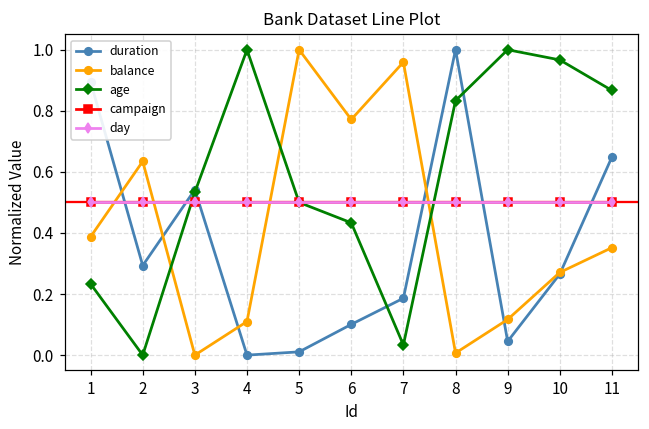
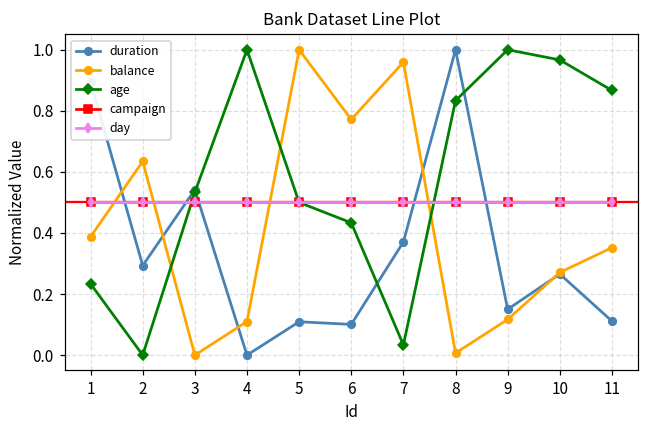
duration, 5: 0.01 -> 0.11
duration, 7: 0.19 -> 0.37
duration, 9: 0.04 -> 0.15
duration, 11: 0.65 -> 0.11
